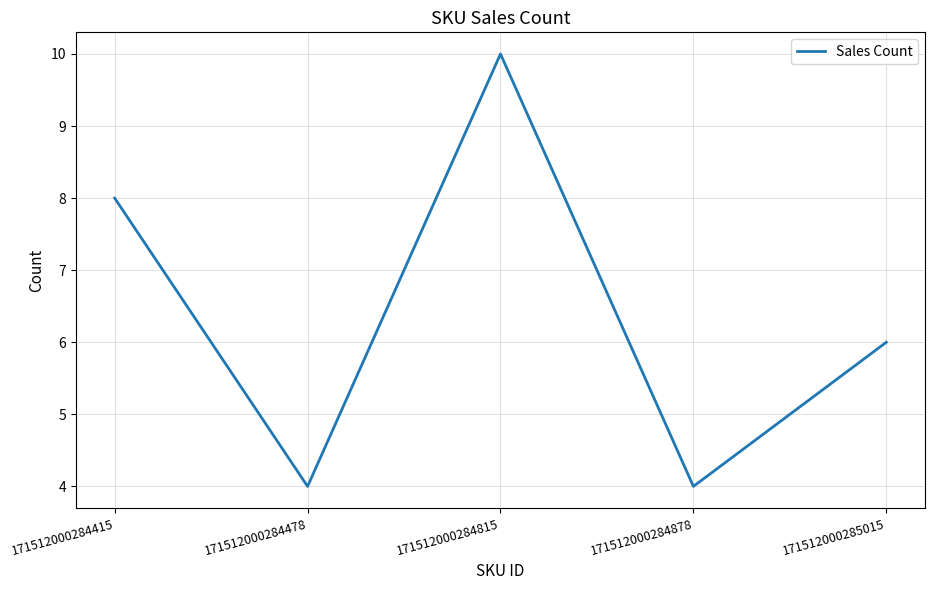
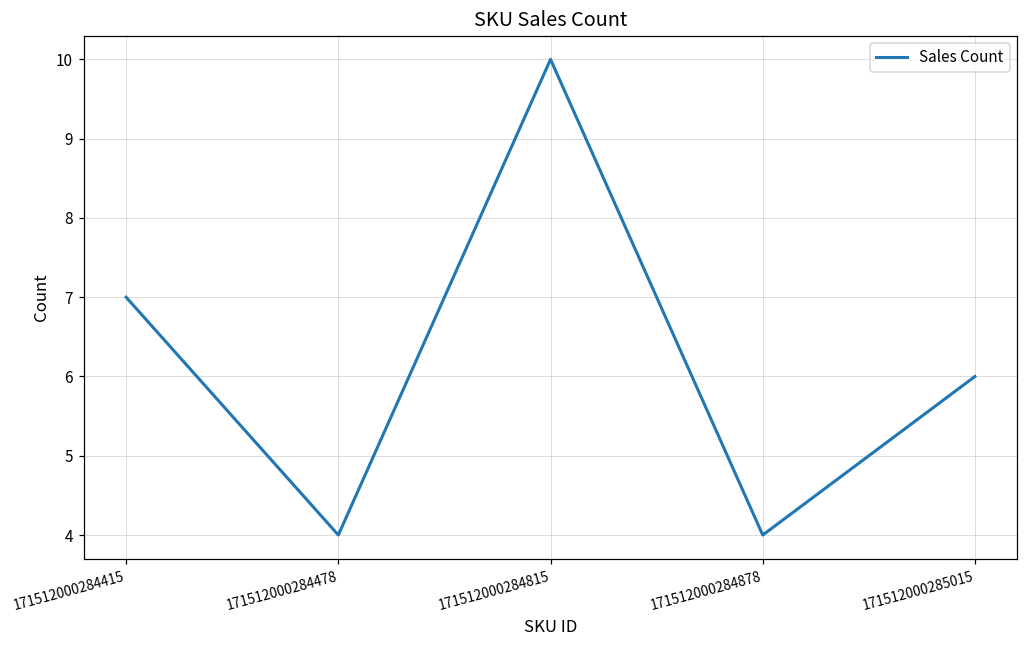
171512000284415: 8 -> 7
